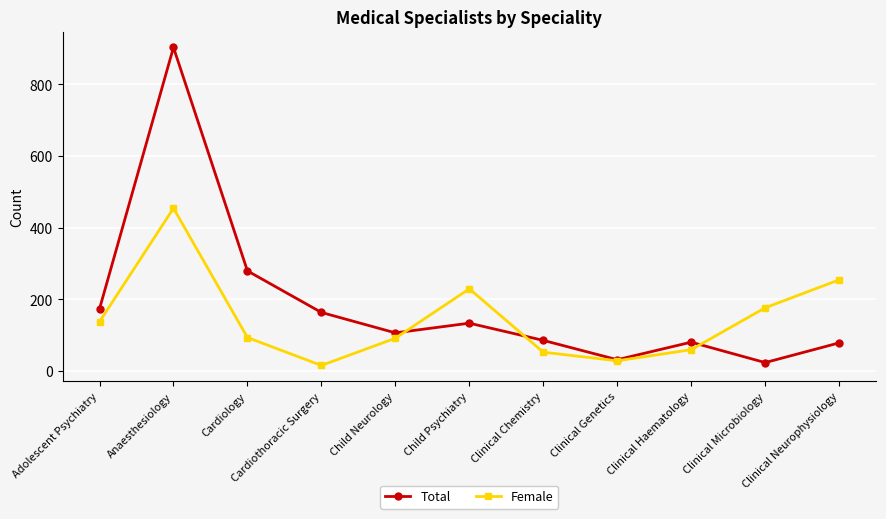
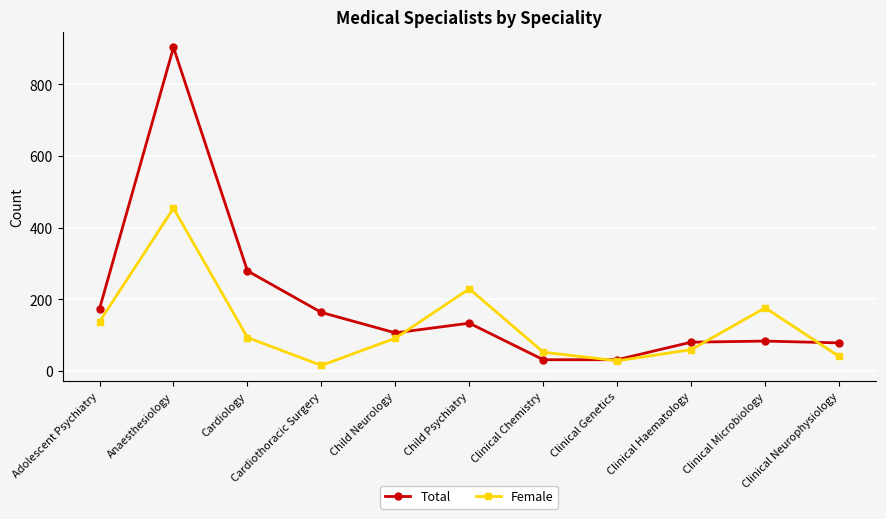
Total, Clinical Chemistry: 90 -> 30
Total, Clinical Microbiology: 20 -> 80
Female, Clinical Neurophysiology: 250 -> 40
